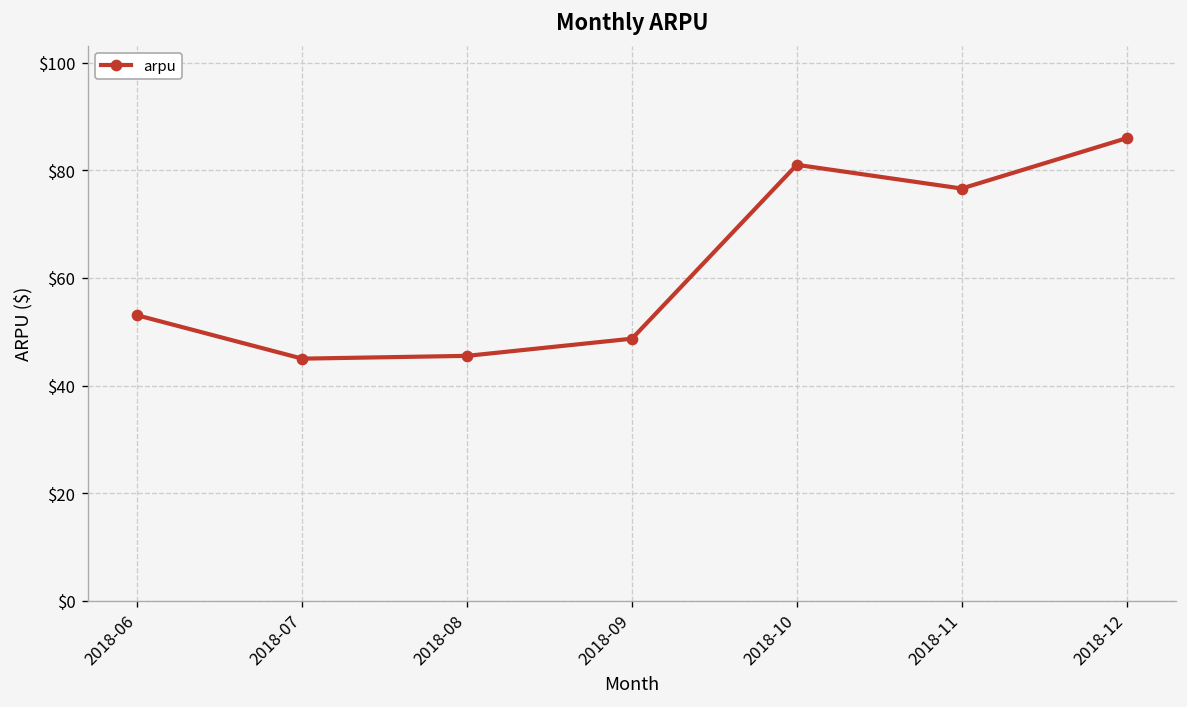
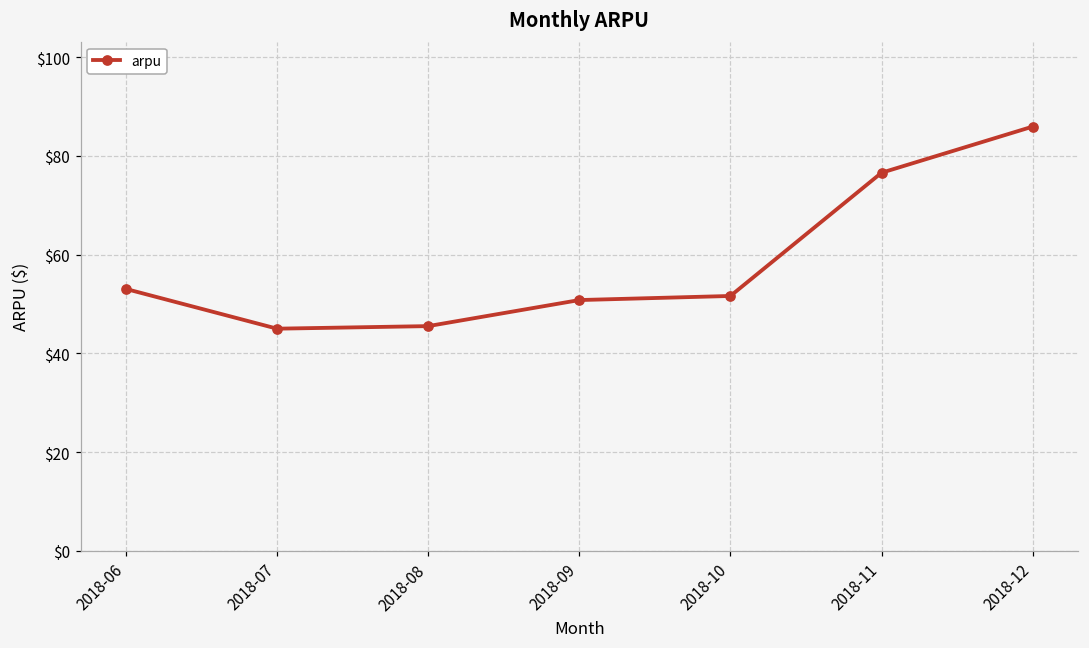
2018-09: $49 -> $51
2018-10: $81 -> $52
